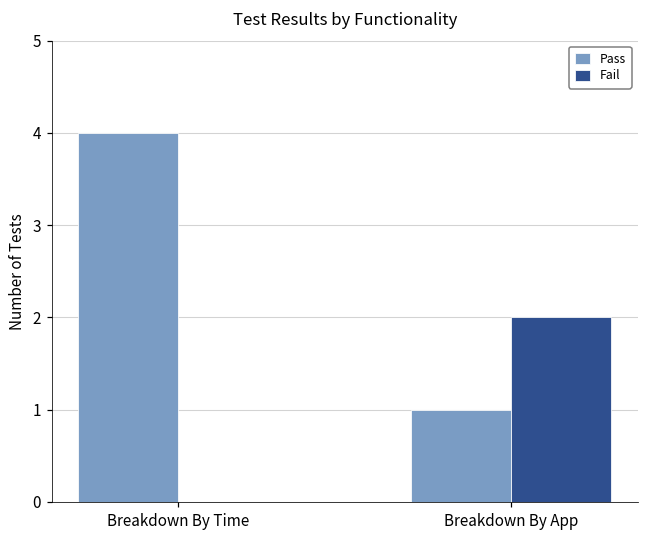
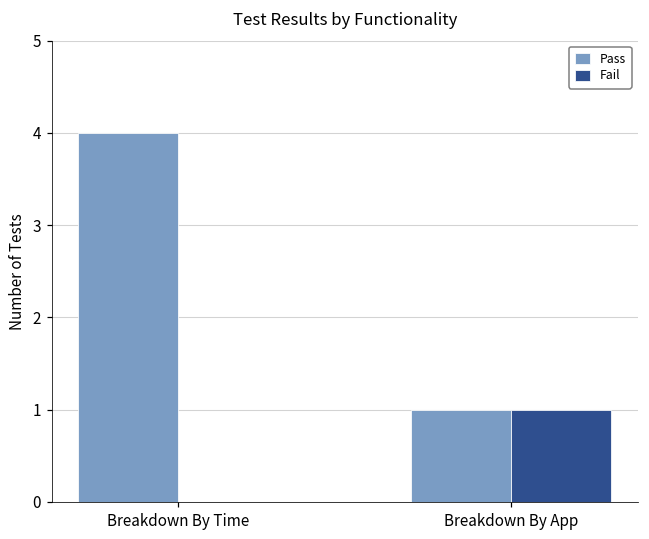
Fail, Breakdown By App: 2 -> 1
